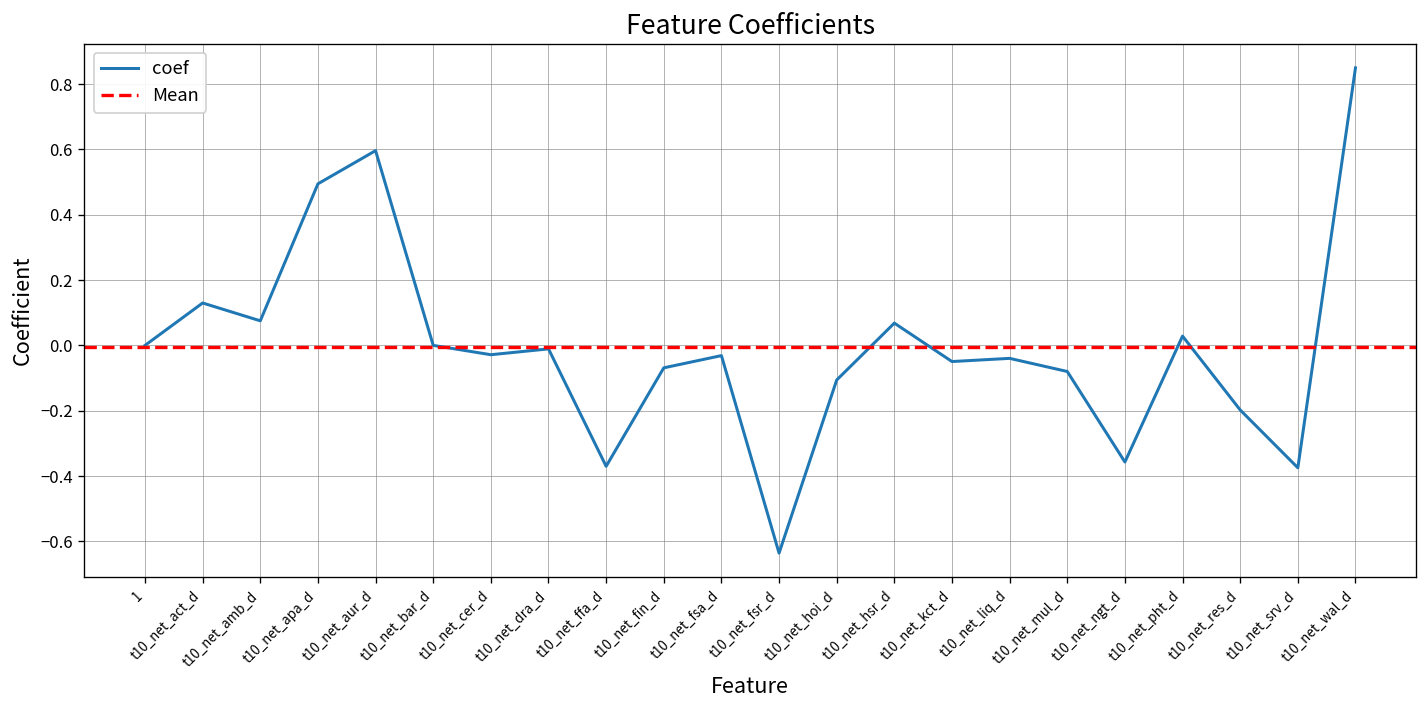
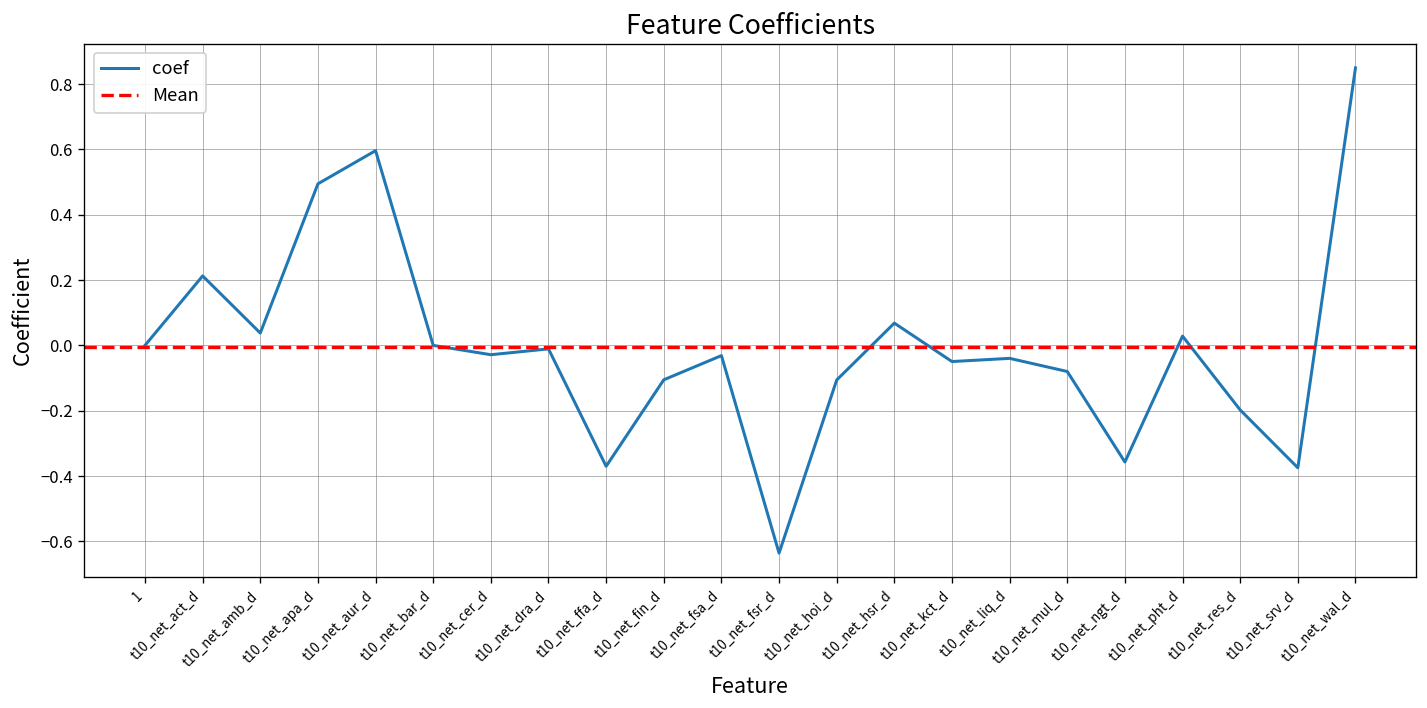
t10_net_act_d: 0.13 -> 0.21
t10_net_amb_d: 0.08 -> 0.04
t10_net_fin_d: -0.07 -> -0.11
